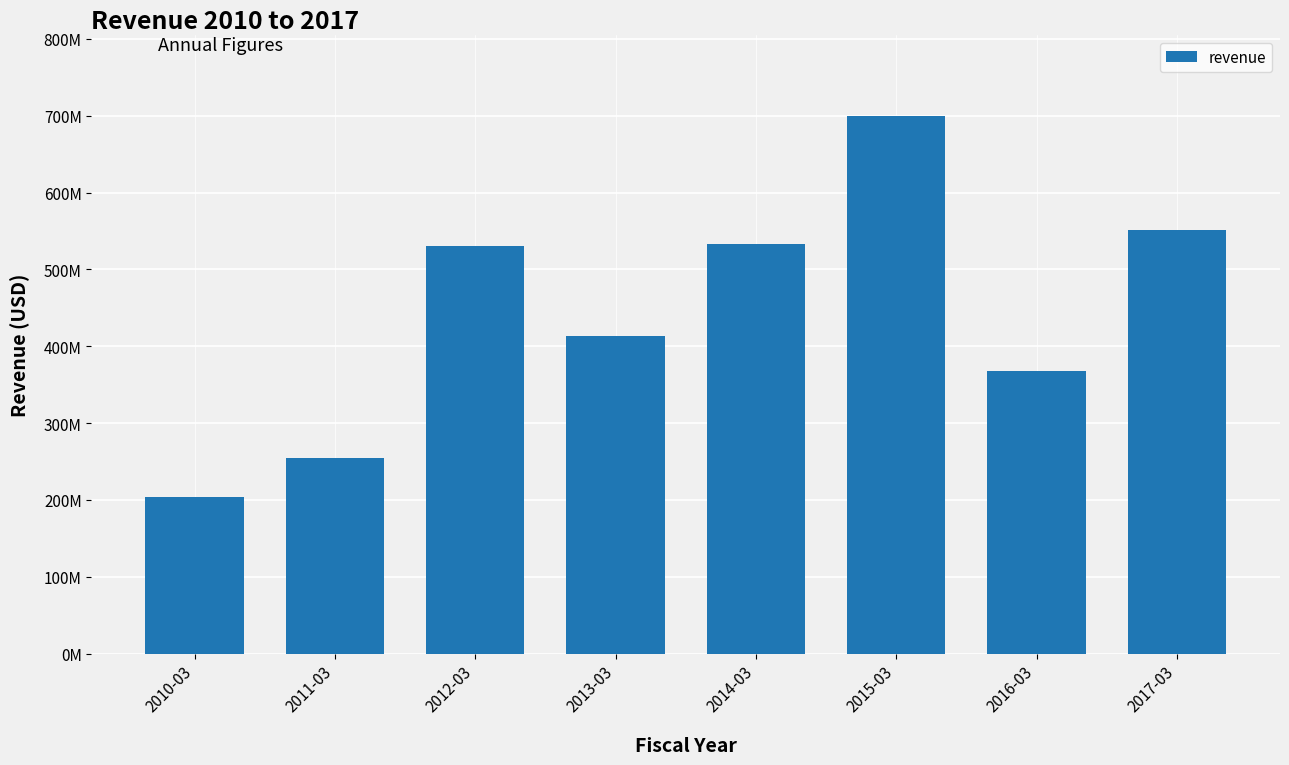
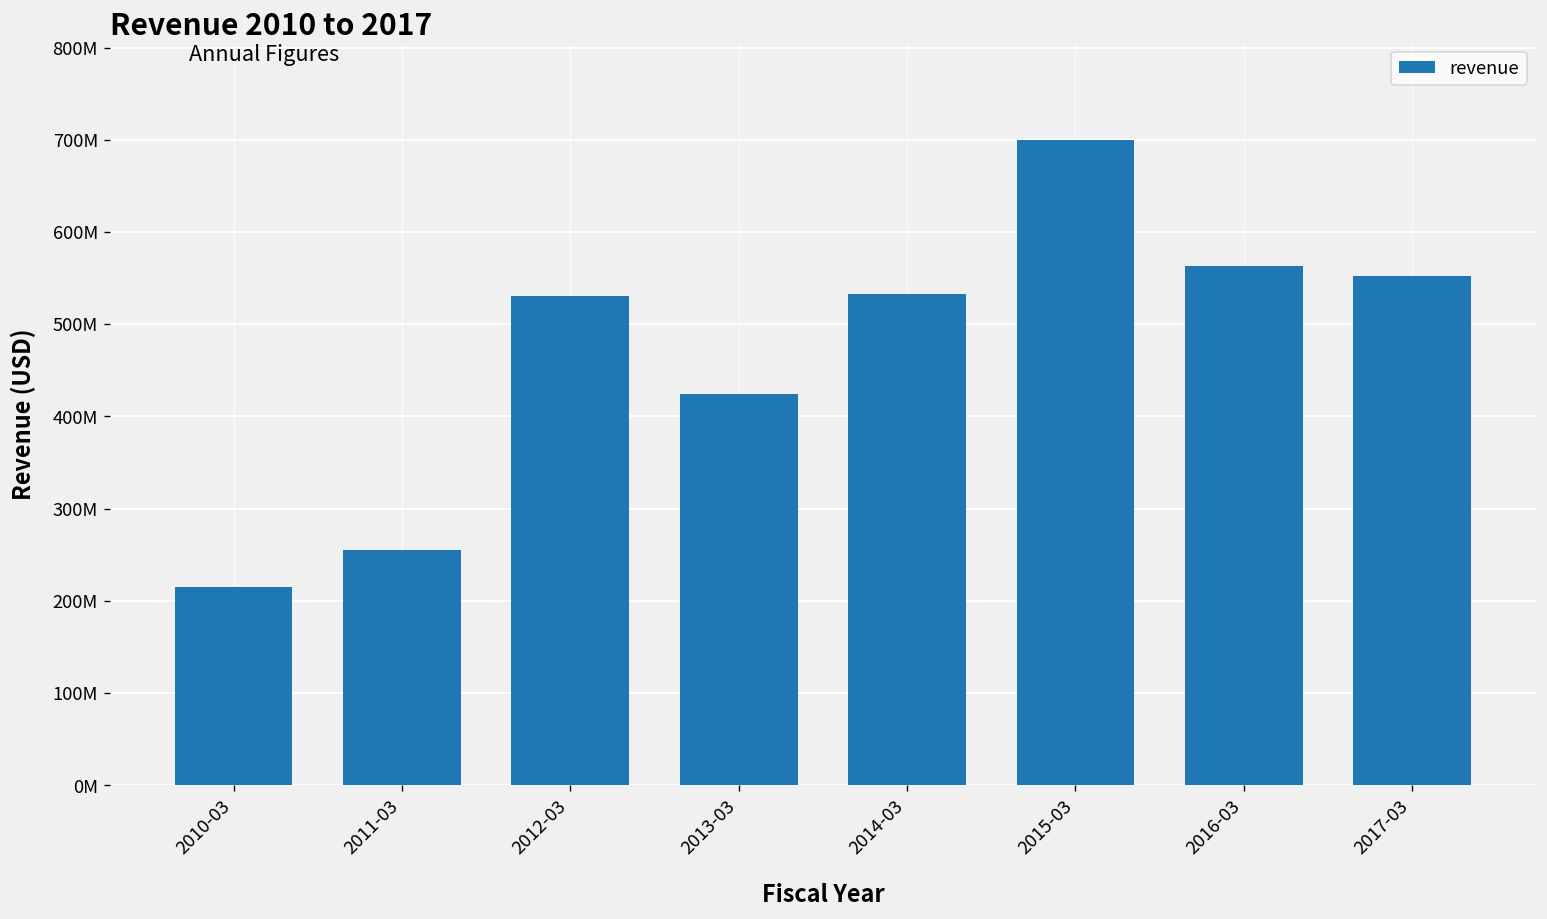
2010-03: 200000000 -> 220000000
2013-03: 410000000 -> 420000000
2016-03: 370000000 -> 560000000
